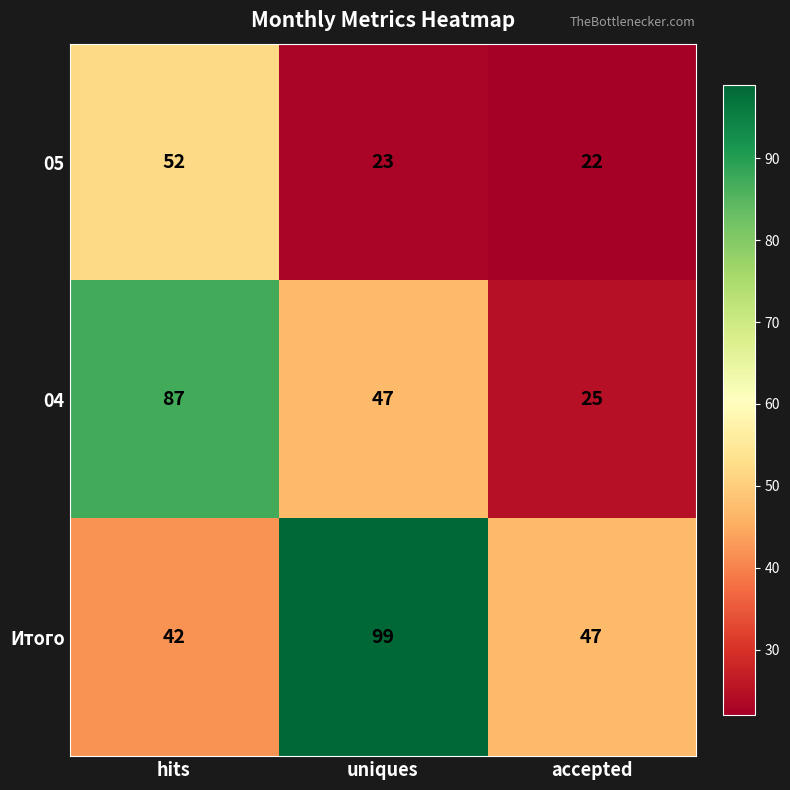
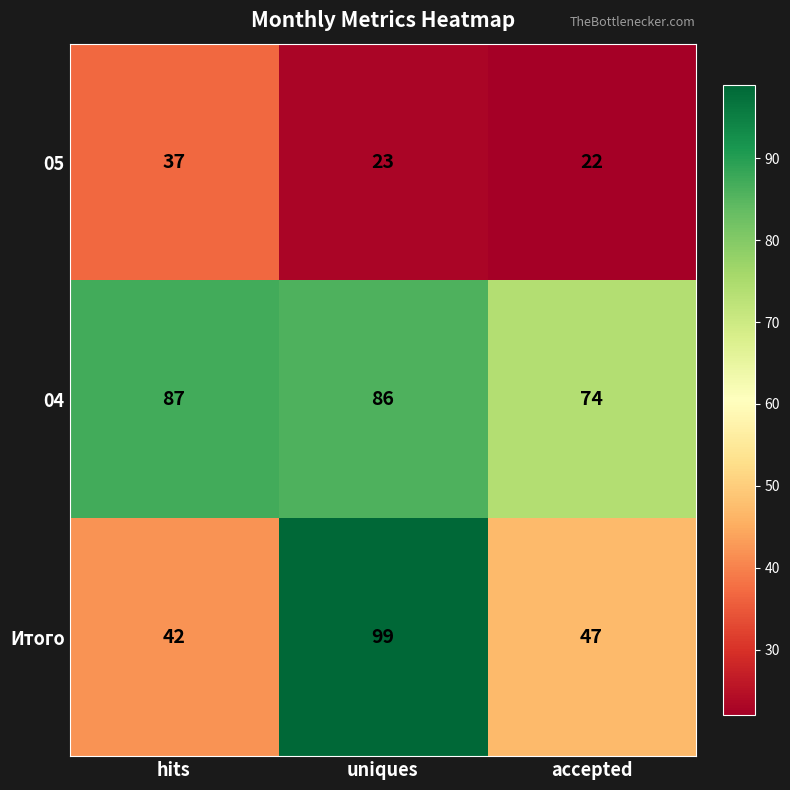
05, hits: 52 -> 37
04, uniques: 47 -> 86
04, accepted: 25 -> 74
